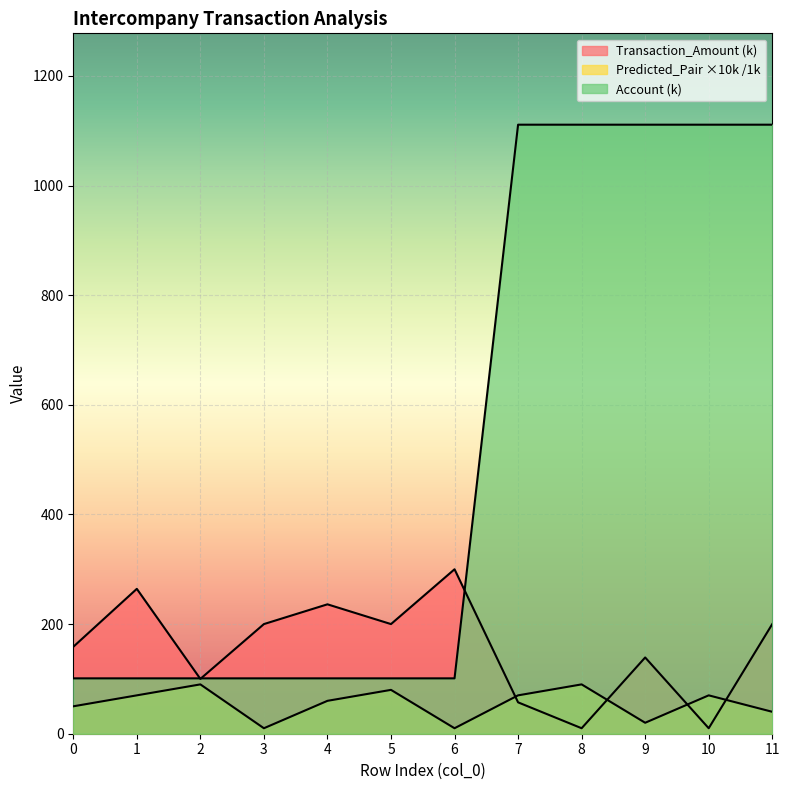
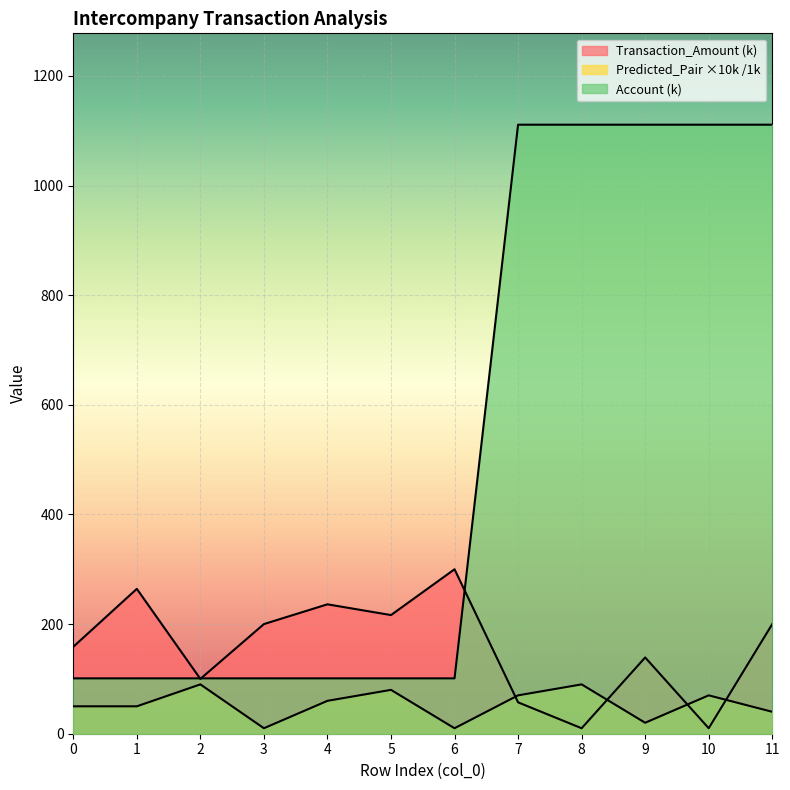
Predicted_Pair ×10k /1k, 1: 70 -> 50
Transaction_Amount (k), 5: 200 -> 220
